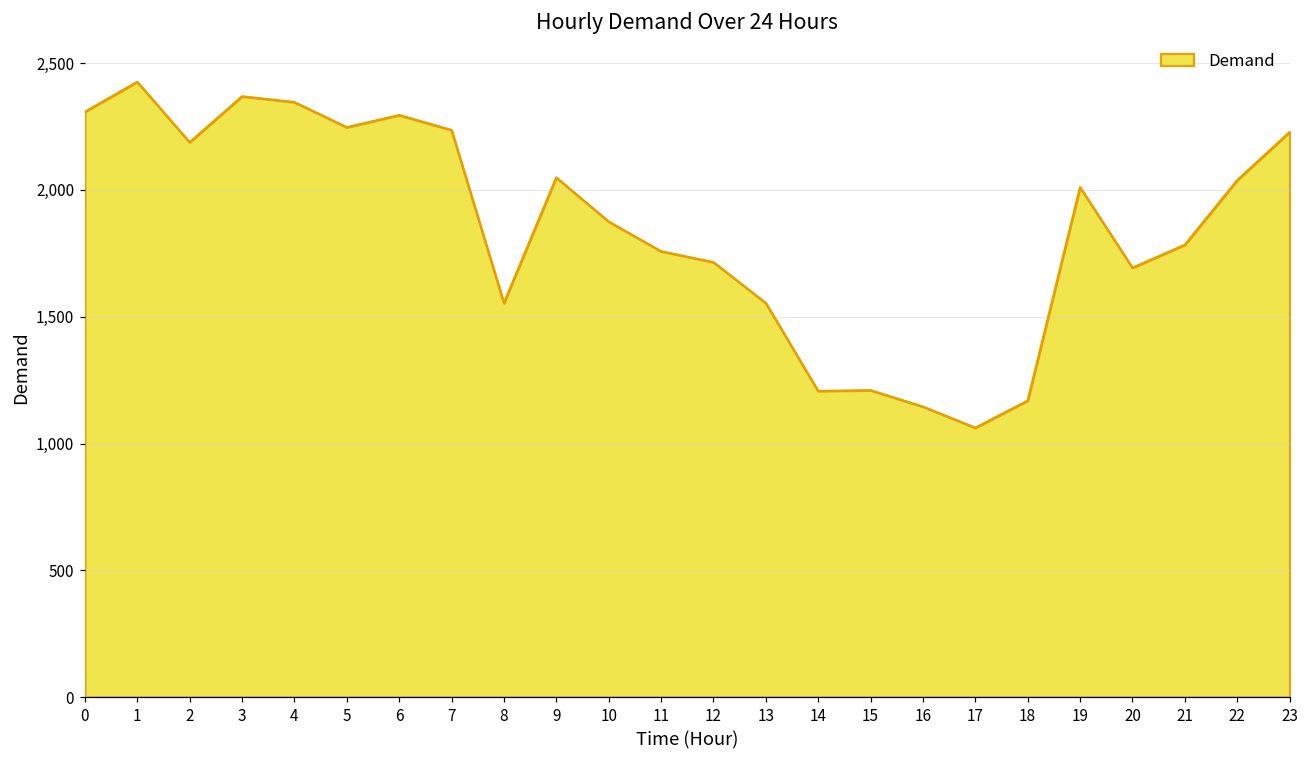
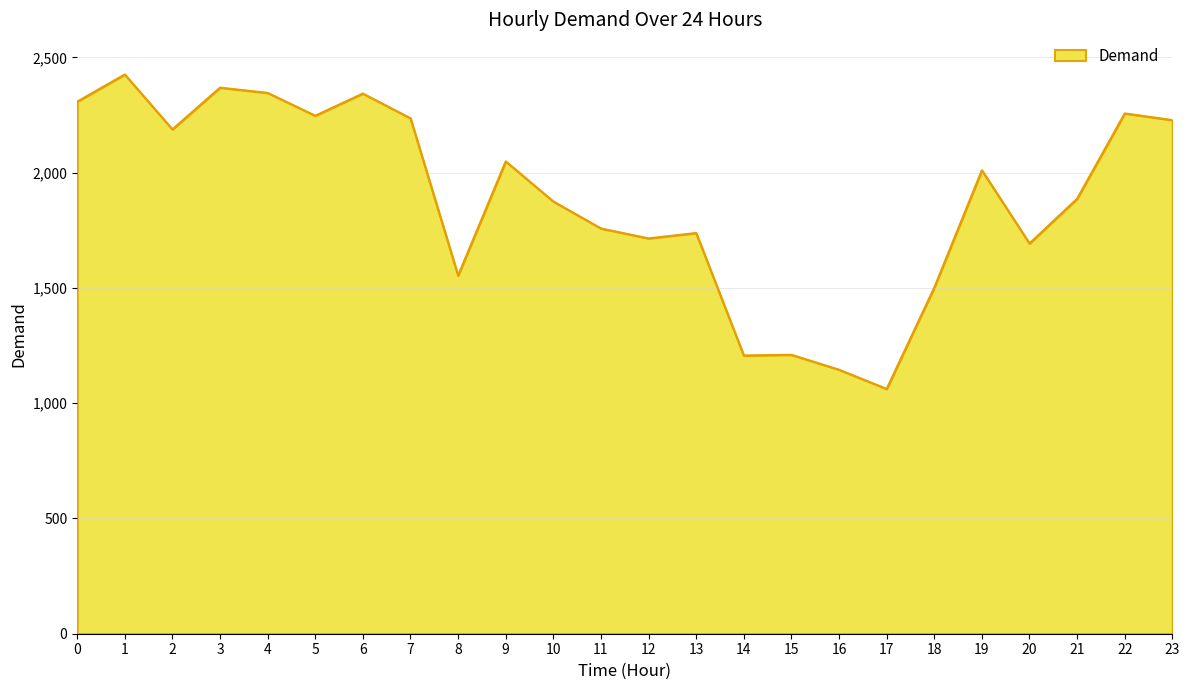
6: 2,300 -> 2,340
13: 1,550 -> 1,740
18: 1,170 -> 1,500
21: 1,780 -> 1,890
22: 2,040 -> 2,260
